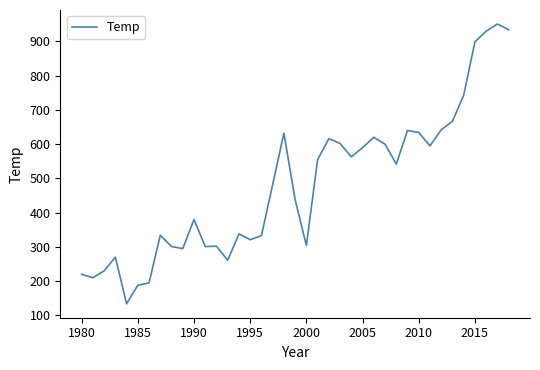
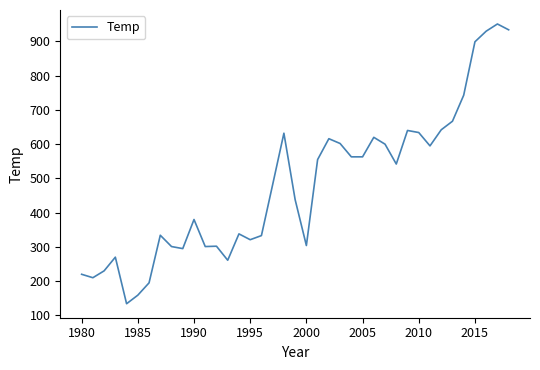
1985: 190 -> 160
2005: 590 -> 560
